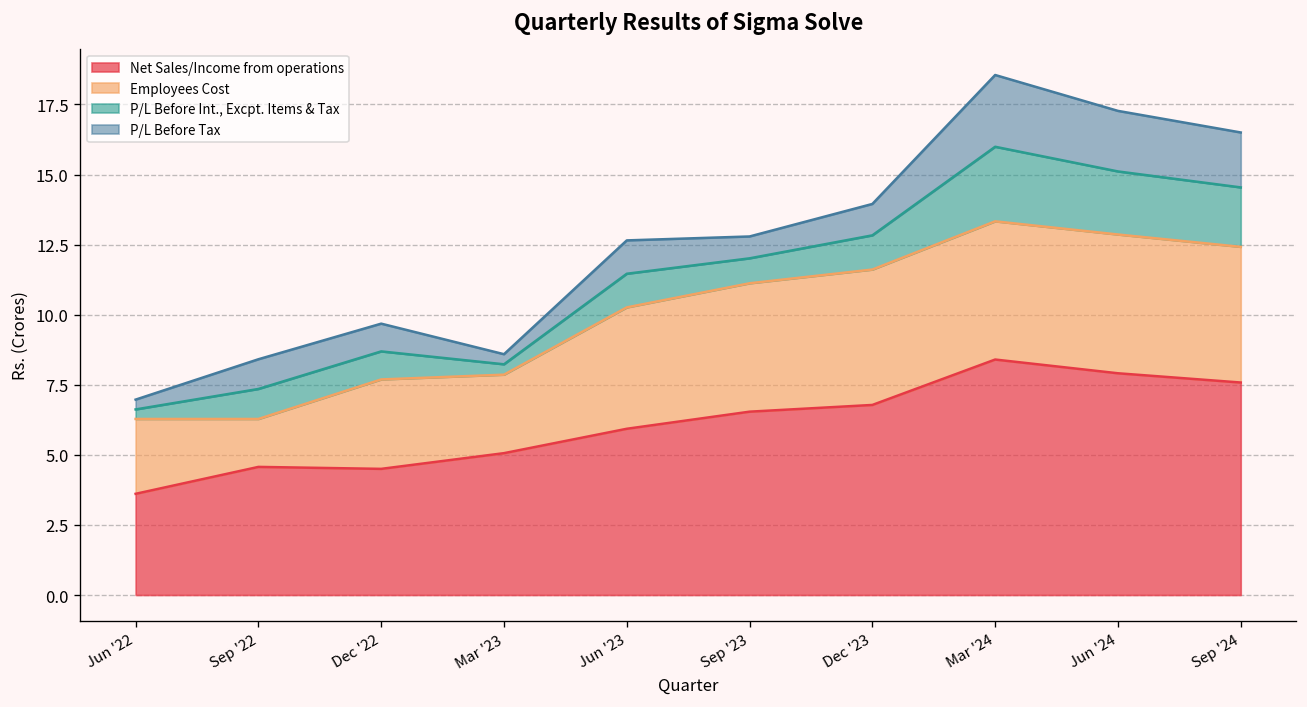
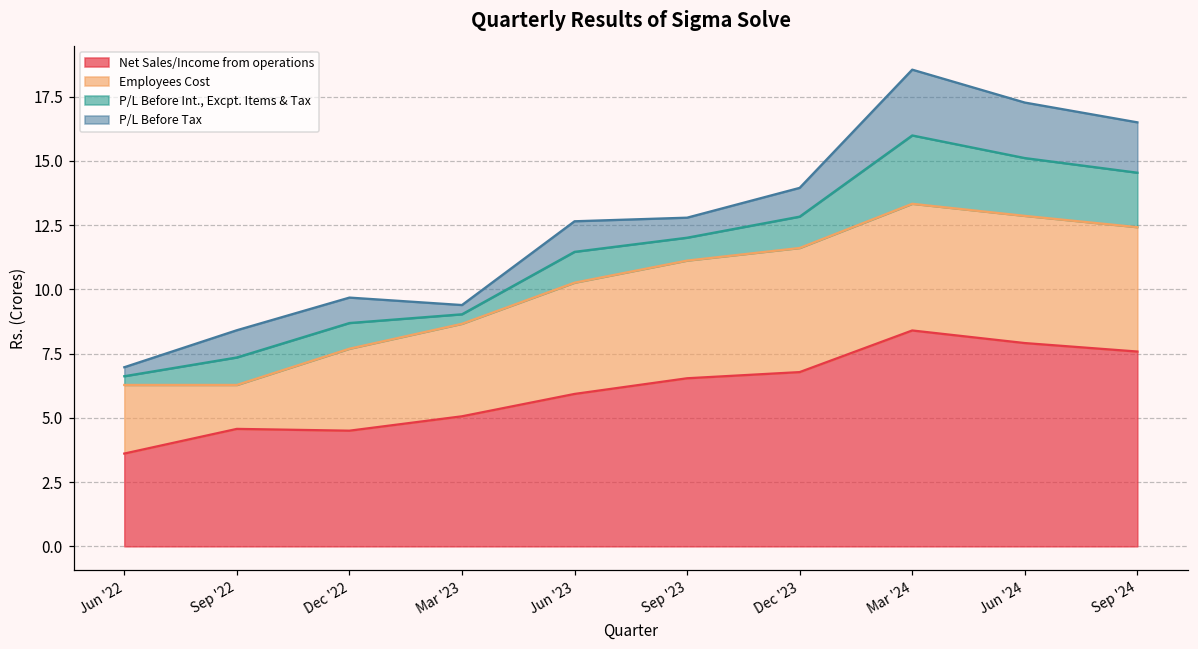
Employees Cost, Mar '23: 2.8 -> 3.6
